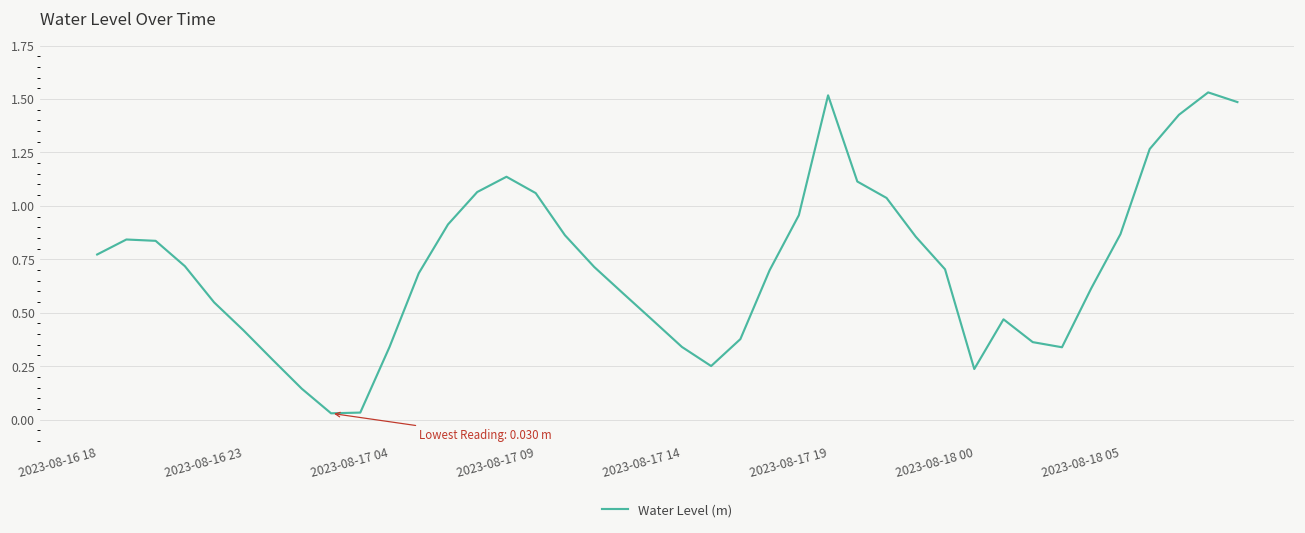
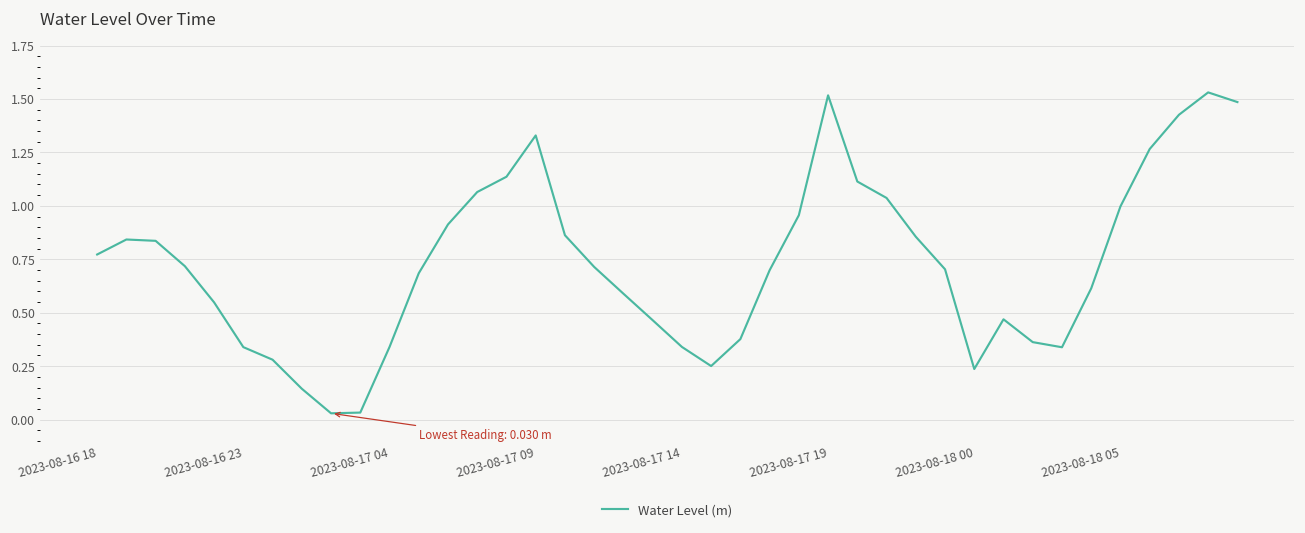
2023-08-16 23: 0.42 -> 0.34
2023-08-17 09: 1.06 -> 1.33
2023-08-18 05: 0.87 -> 1.00
